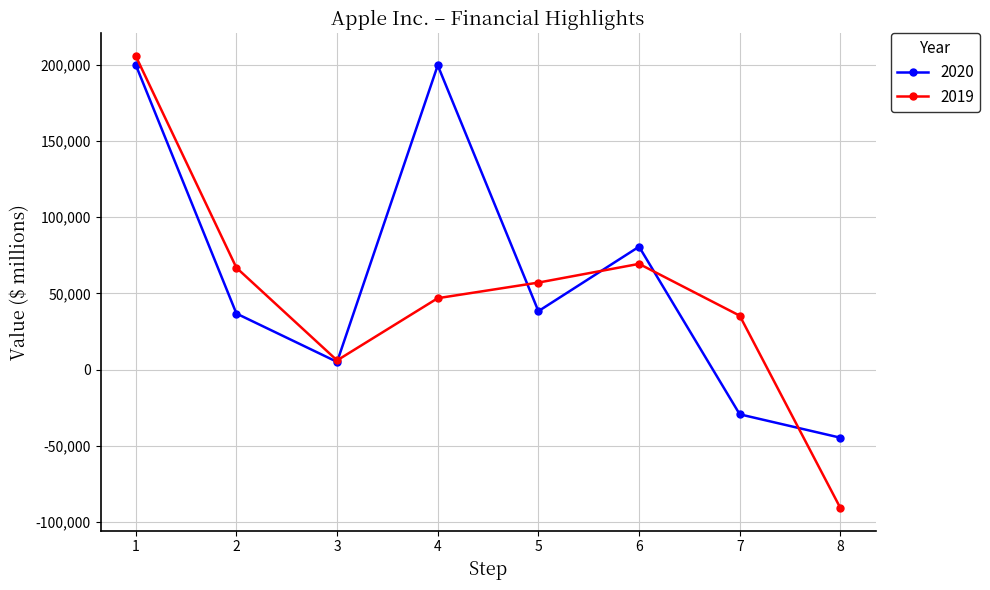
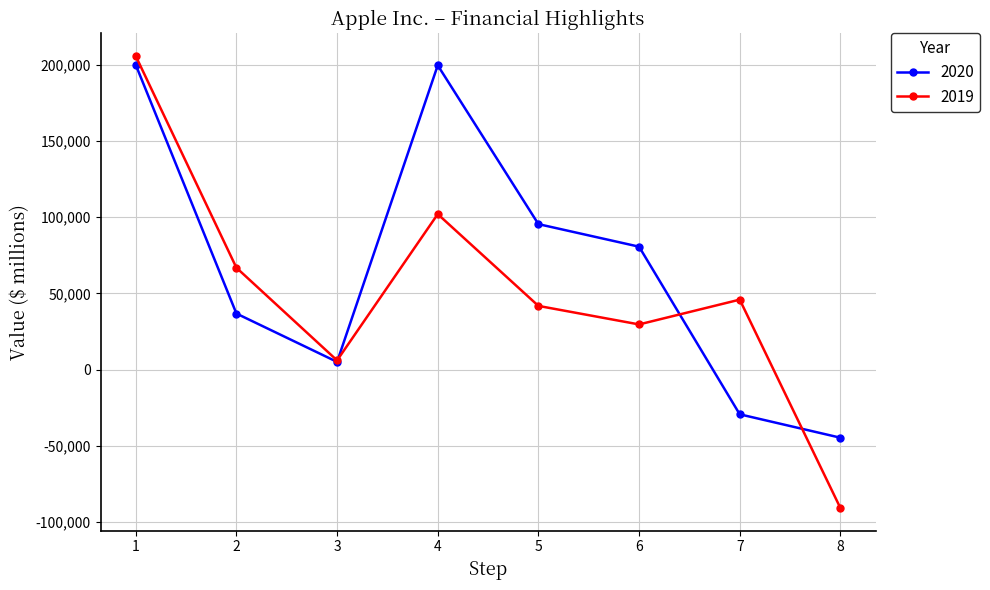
2019, 4: 47,000 -> 102,000
2020, 5: 38,000 -> 95,000
2019, 5: 57,000 -> 42,000
2019, 6: 69,000 -> 30,000
2019, 7: 35,000 -> 46,000
